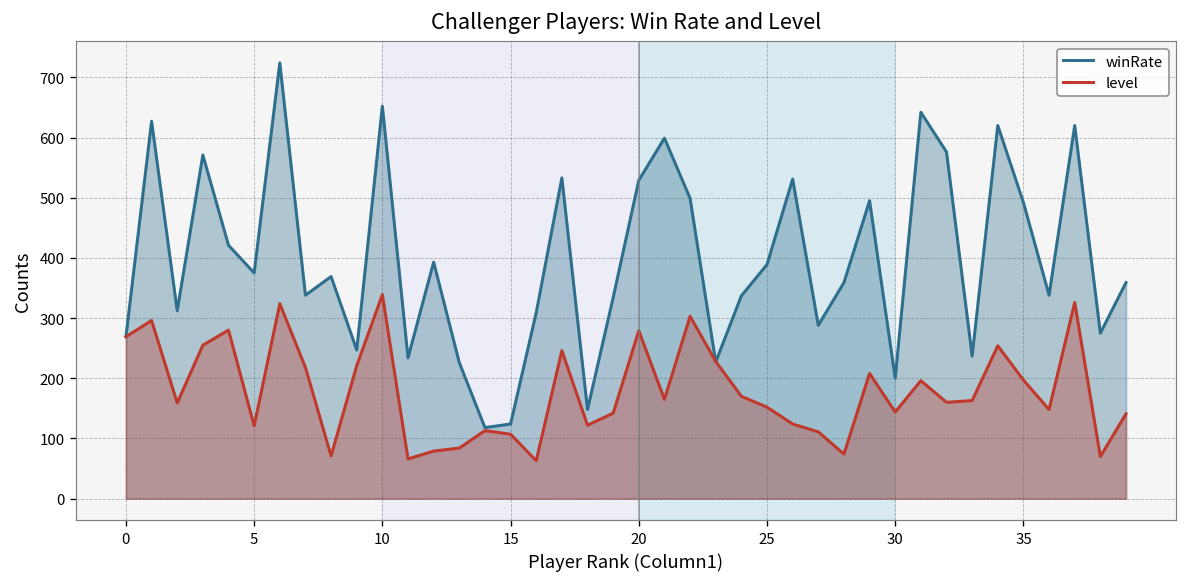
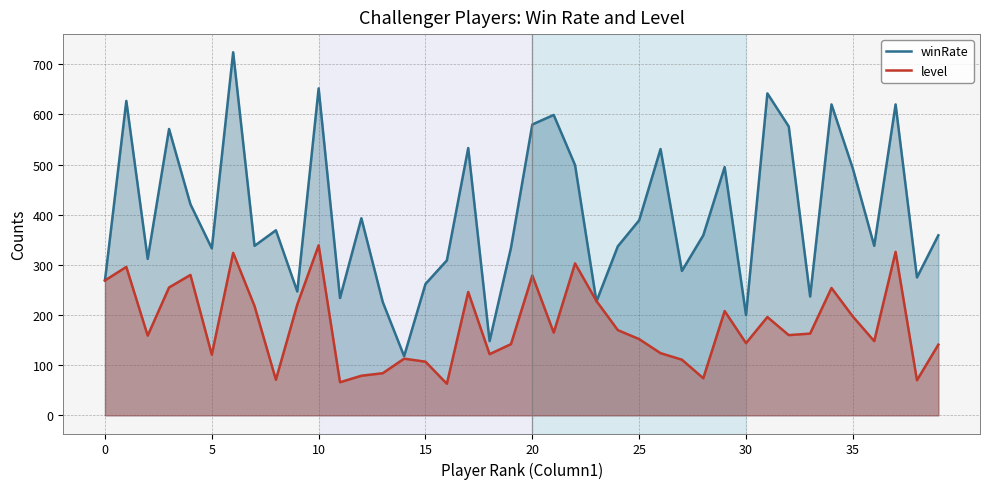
winRate, 5: 380 -> 330
winRate, 15: 120 -> 260
winRate, 20: 530 -> 580
